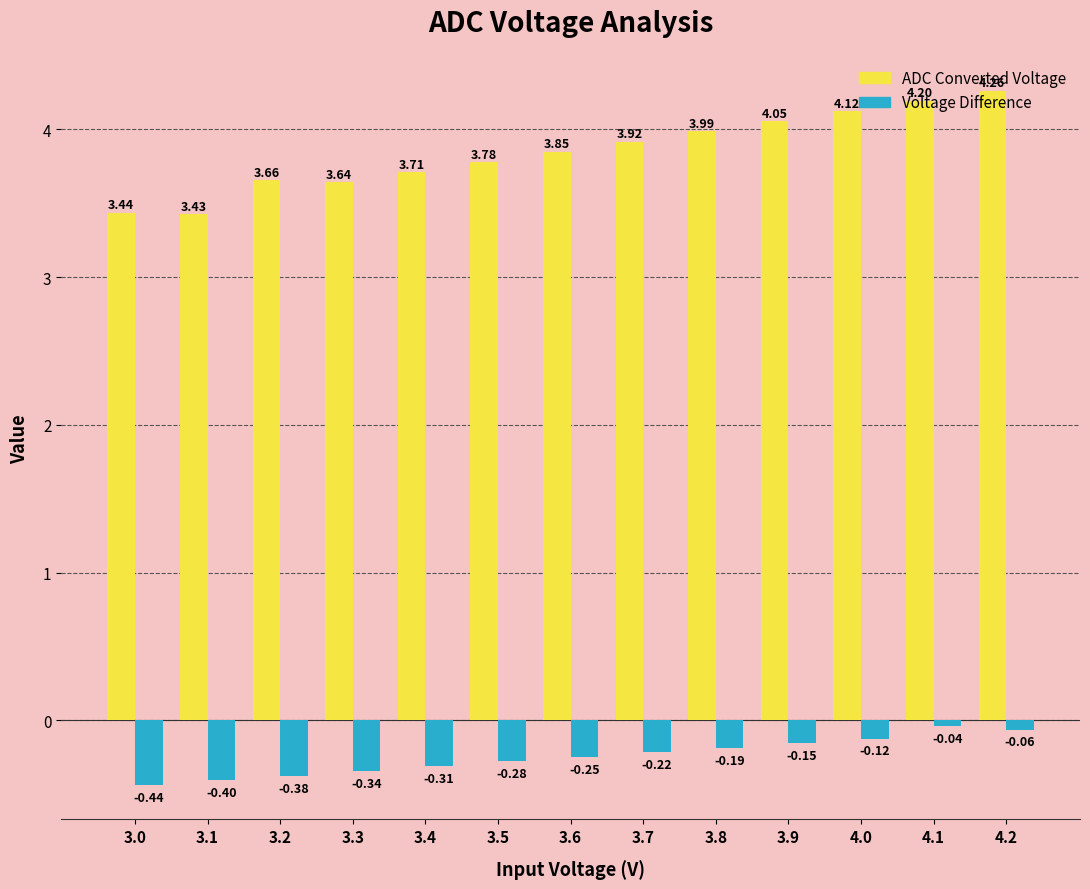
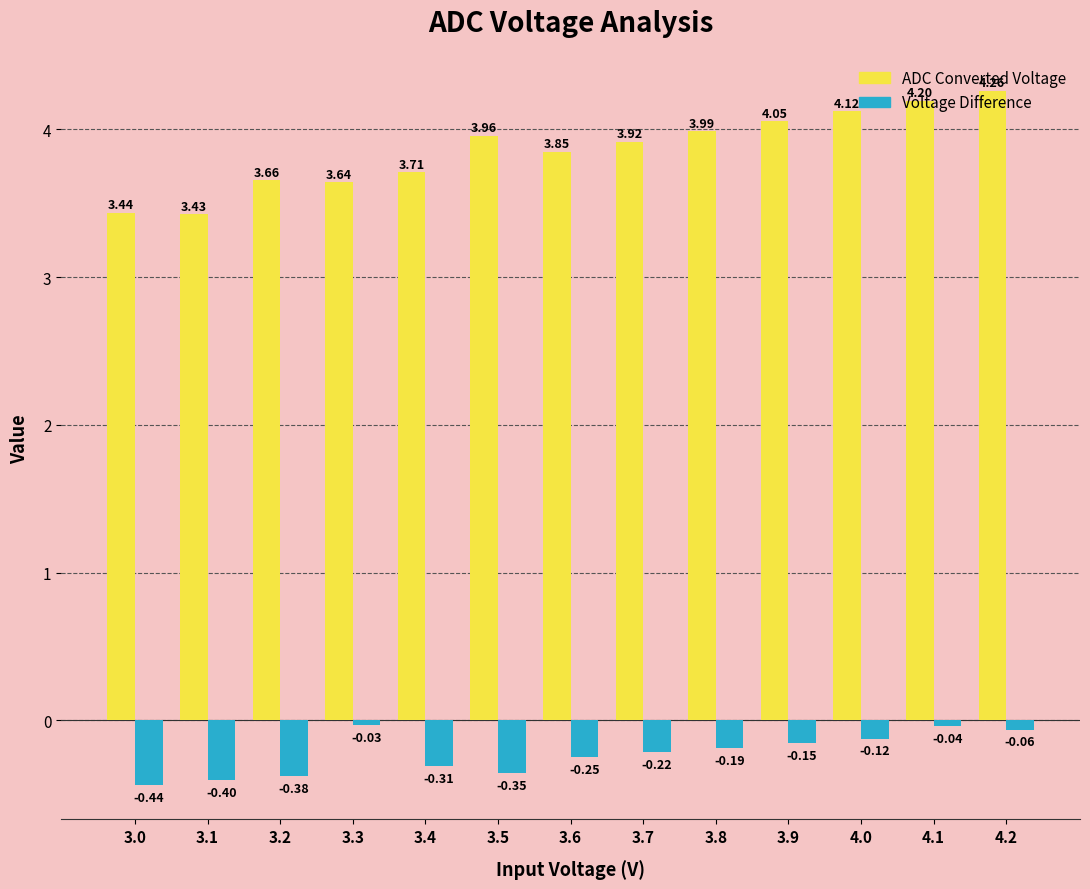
Voltage Difference, 3.3: -0.34 -> -0.03
ADC Converted Voltage, 3.5: 3.78 -> 3.96
Voltage Difference, 3.5: -0.28 -> -0.35
